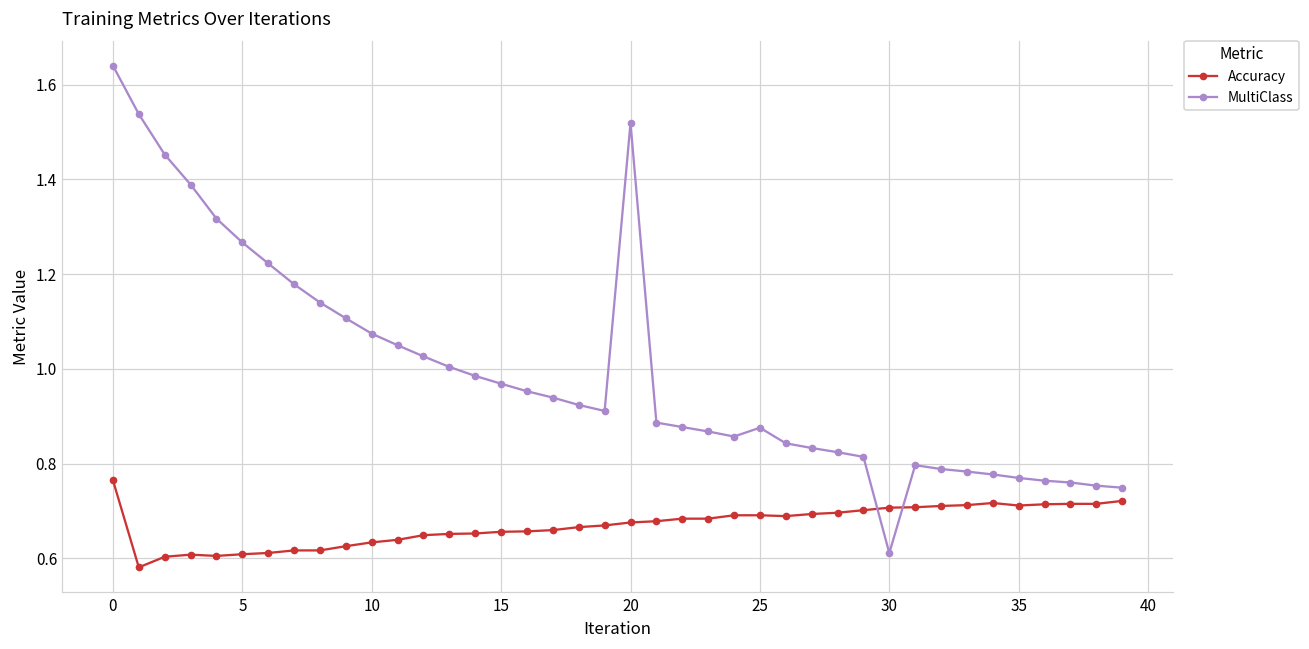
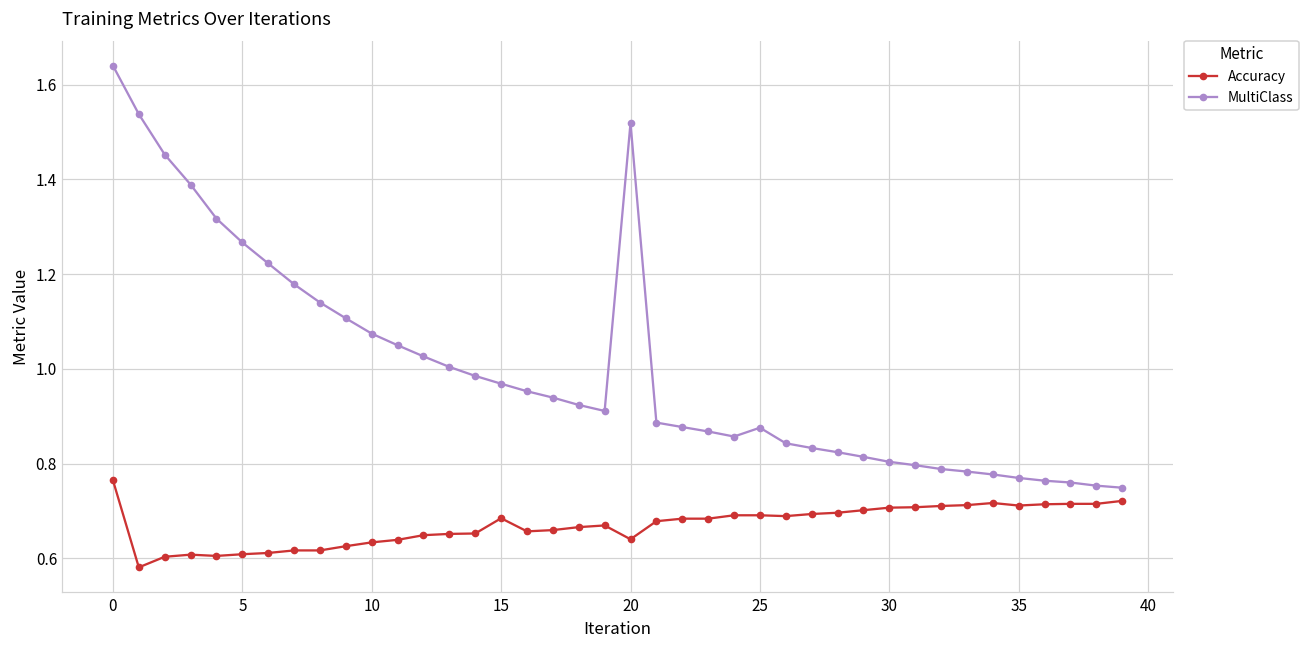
Accuracy, 15: 0.66 -> 0.68
Accuracy, 20: 0.68 -> 0.64
MultiClass, 30: 0.61 -> 0.80
